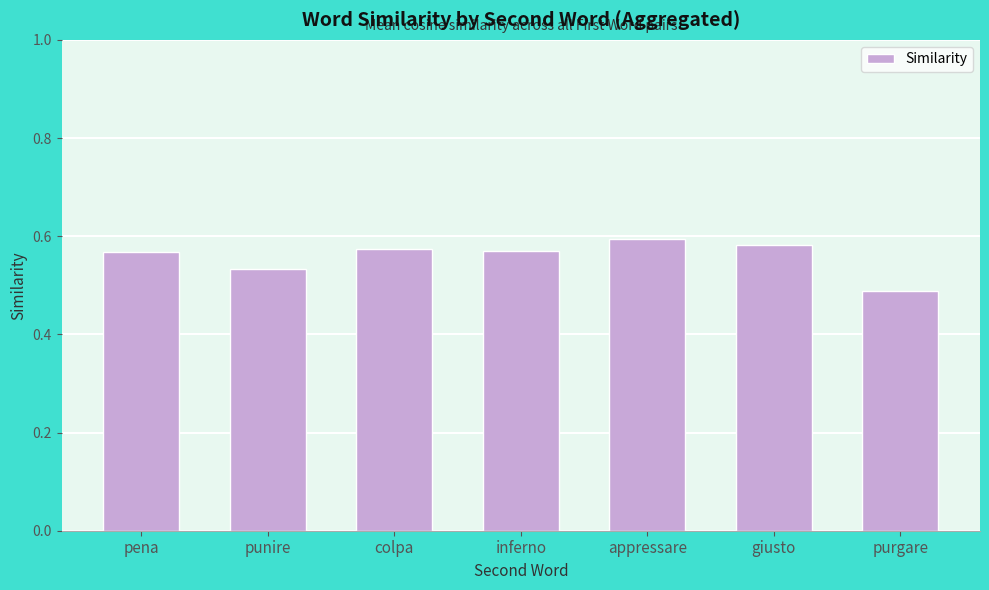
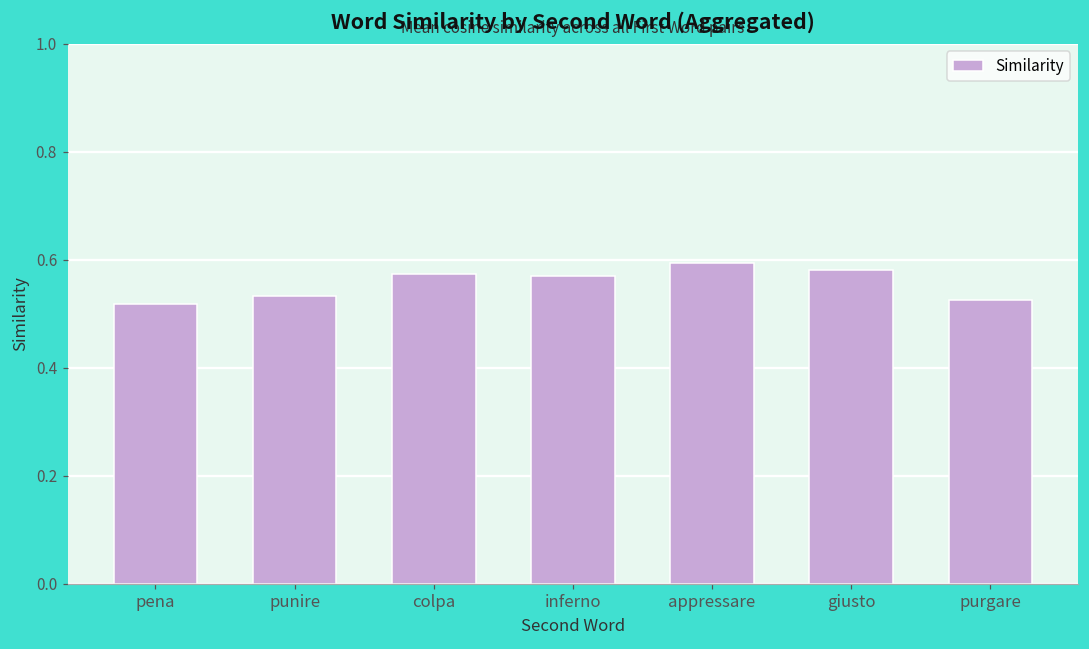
pena: 0.57 -> 0.52
purgare: 0.49 -> 0.52
